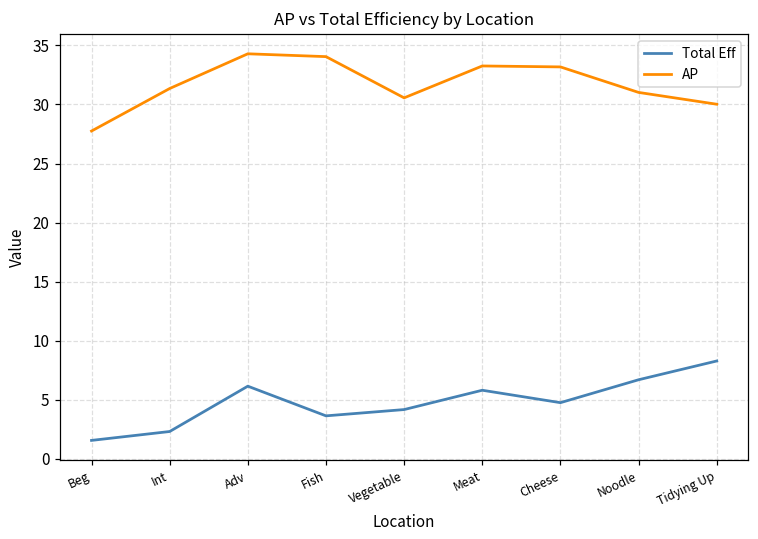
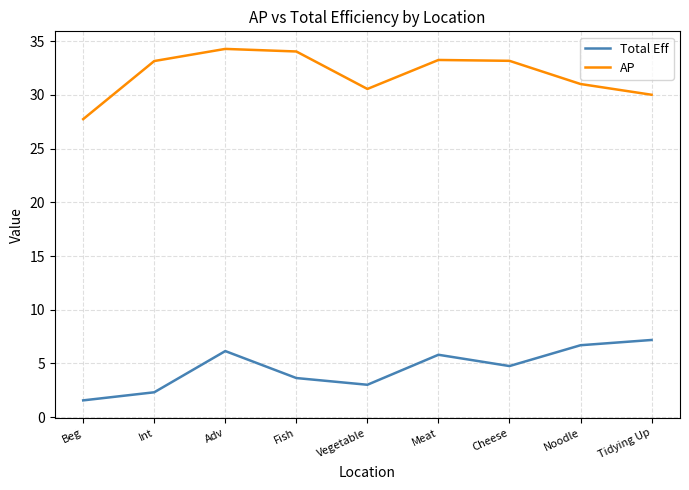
AP, Int: 31.4 -> 33.2
Total Eff, Vegetable: 4.2 -> 3.0
Total Eff, Tidying Up: 8.3 -> 7.2
